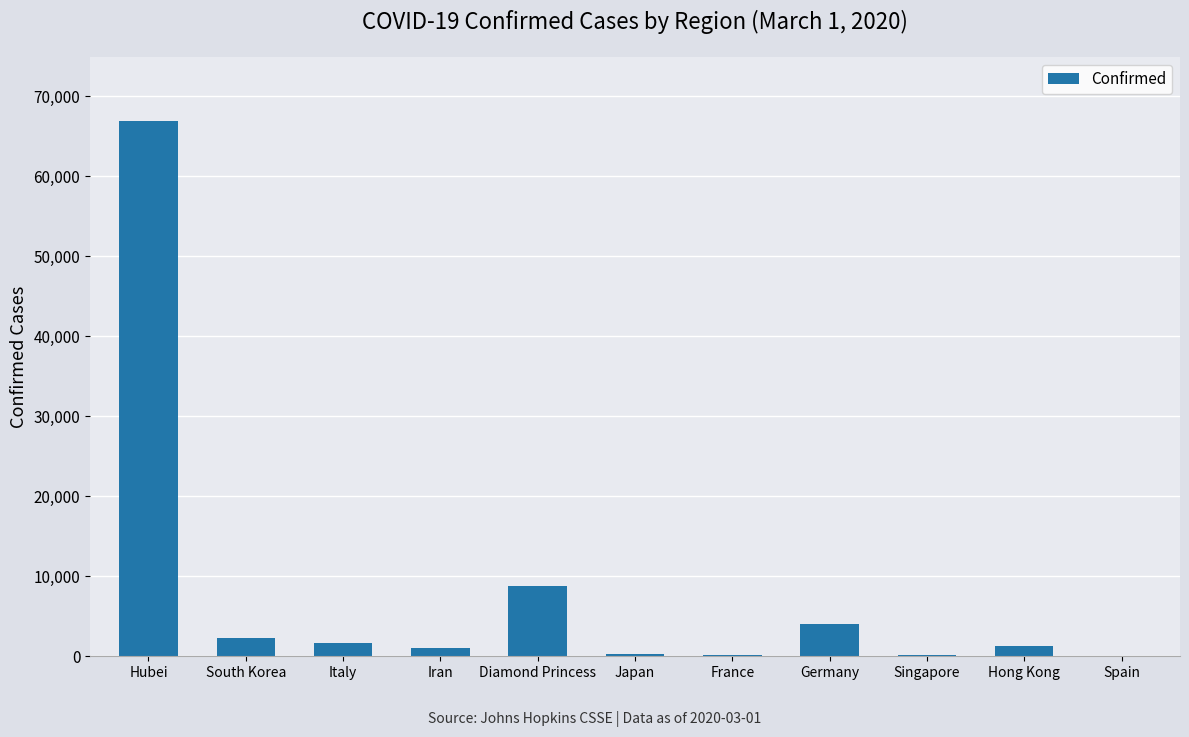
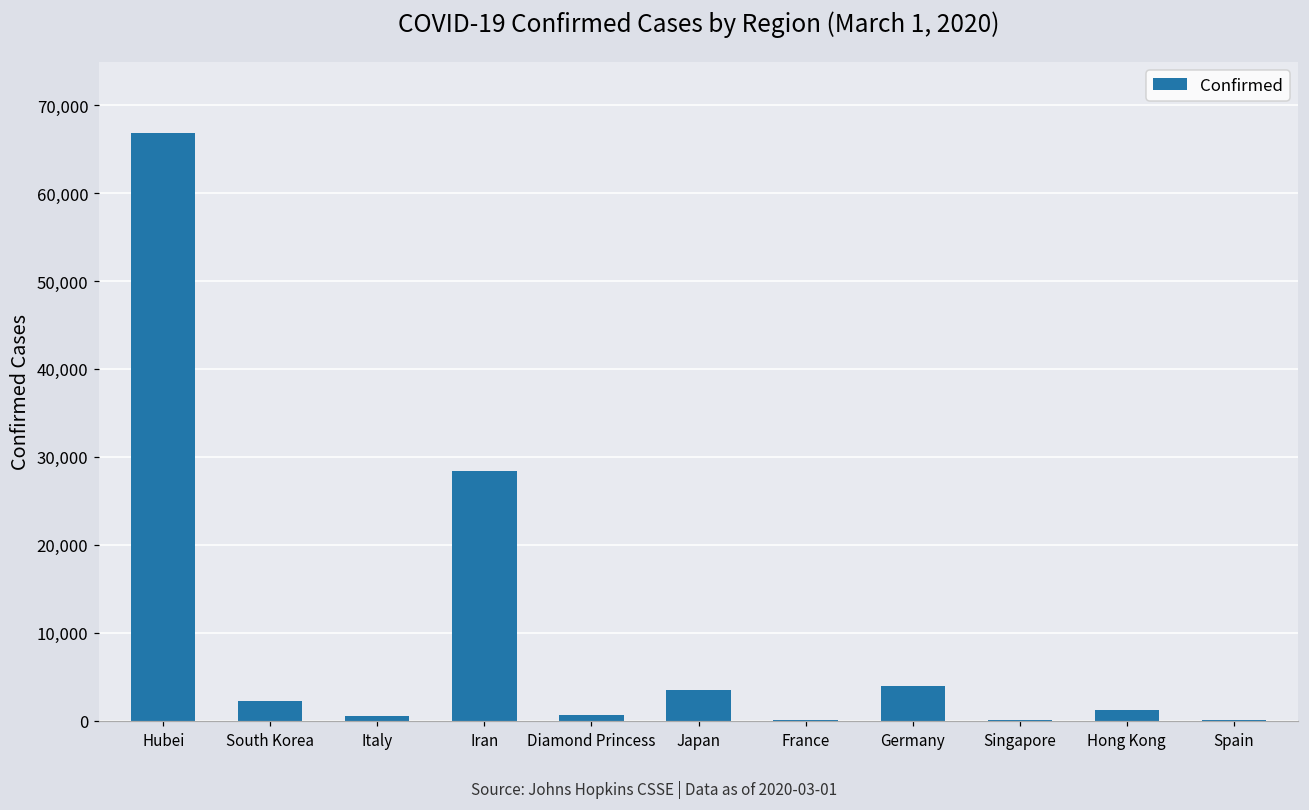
Italy: 2,000 -> 1,000
Iran: 1,000 -> 28,000
Diamond Princess: 9,000 -> 1,000
Japan: 0 -> 4,000
